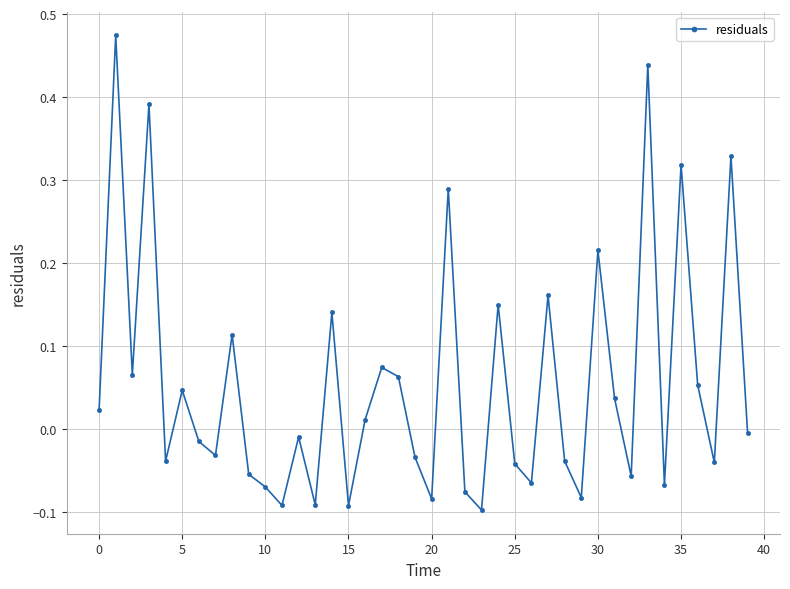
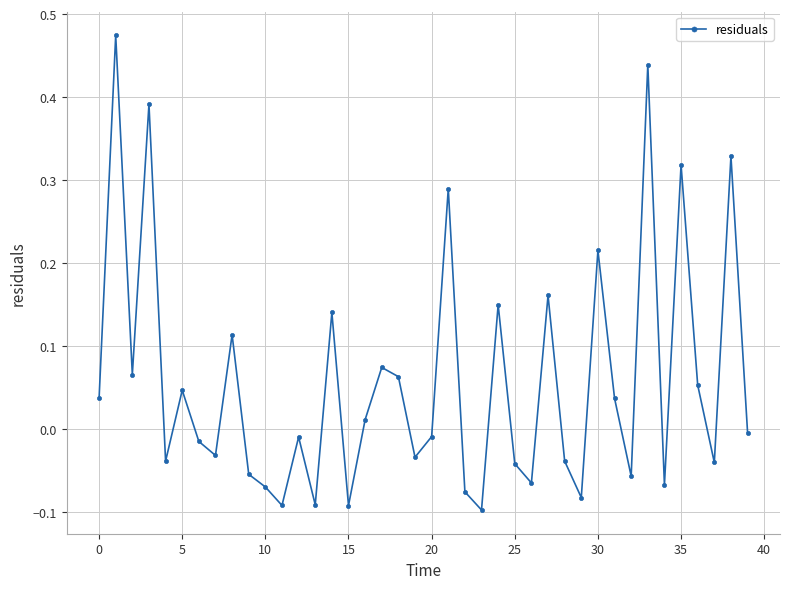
0: 0.02 -> 0.04
20: -0.08 -> -0.01
